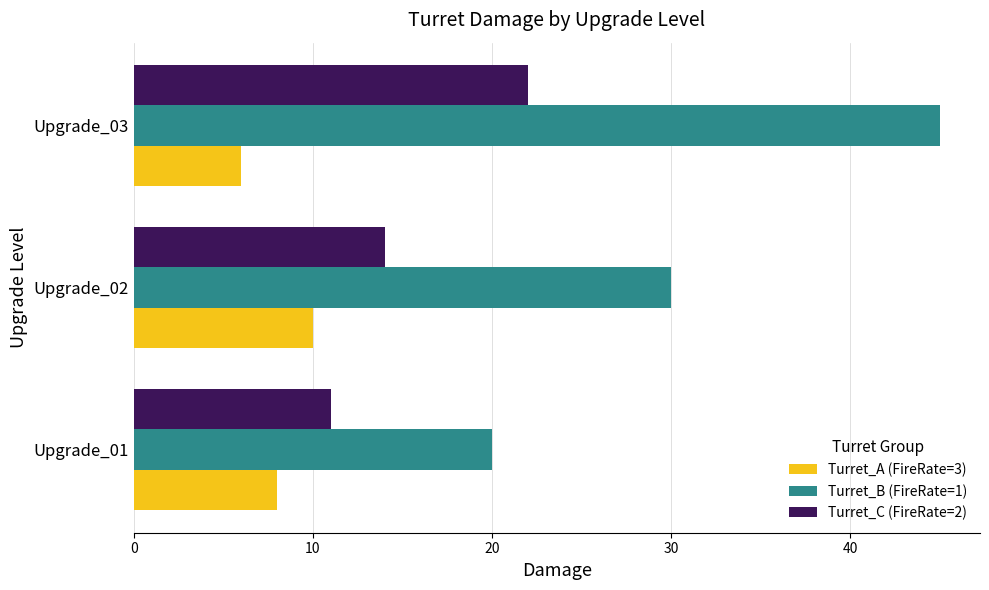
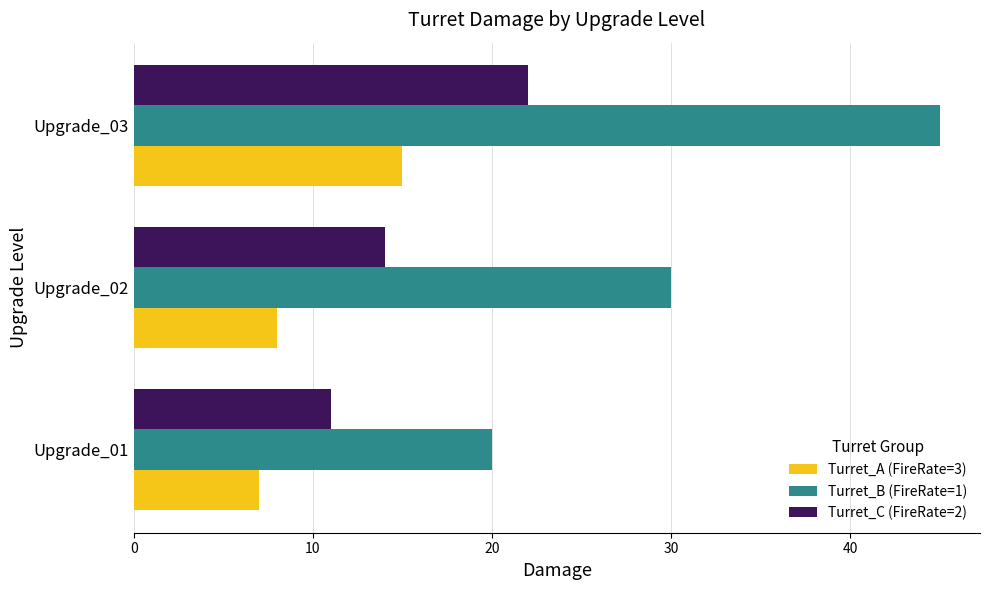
Turret_A (FireRate=3), Upgrade_03: 6 -> 15
Turret_A (FireRate=3), Upgrade_02: 10 -> 8
Turret_A (FireRate=3), Upgrade_01: 8 -> 7
